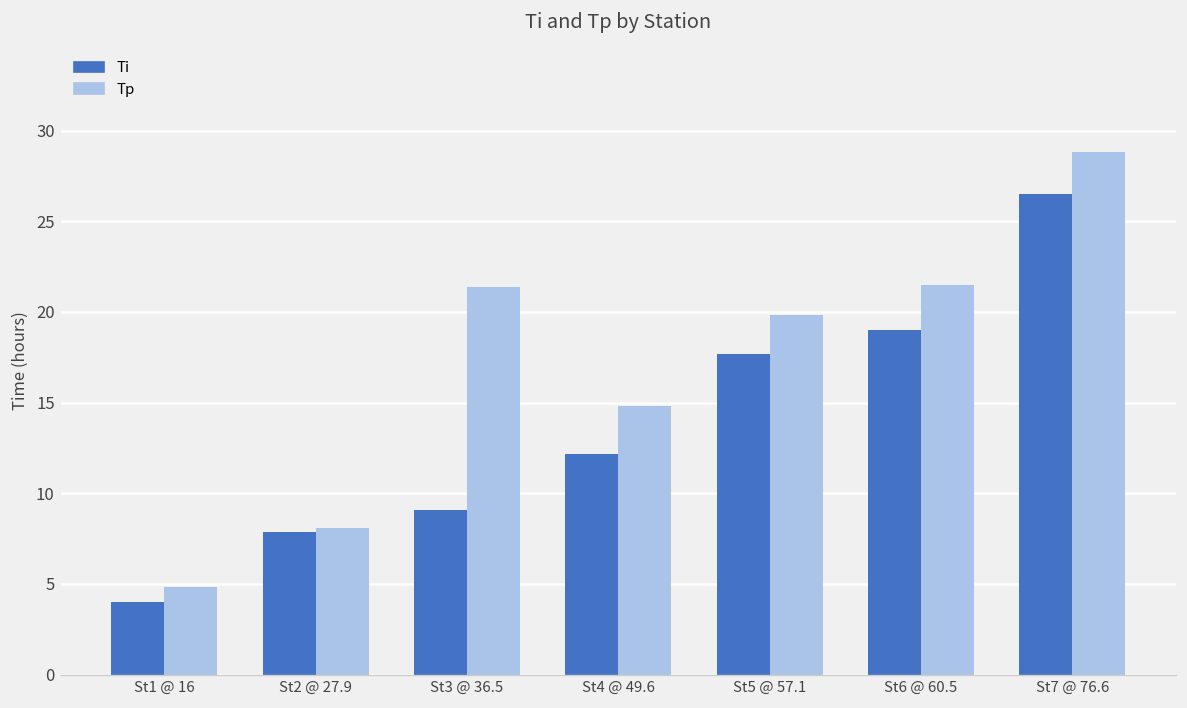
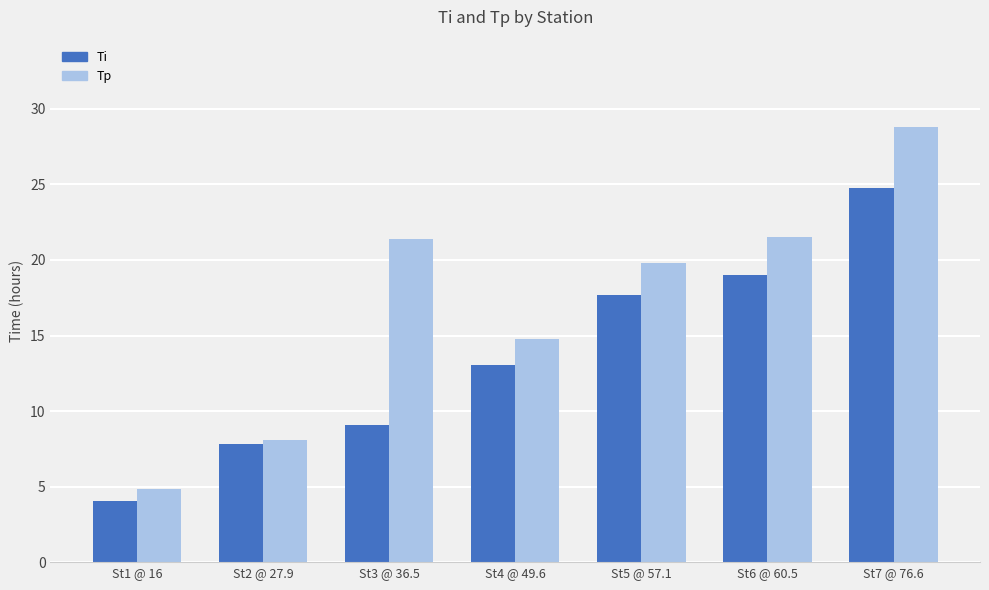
Ti, St4 @ 49.6: 12.2 -> 13.0
Ti, St7 @ 76.6: 26.5 -> 24.8
